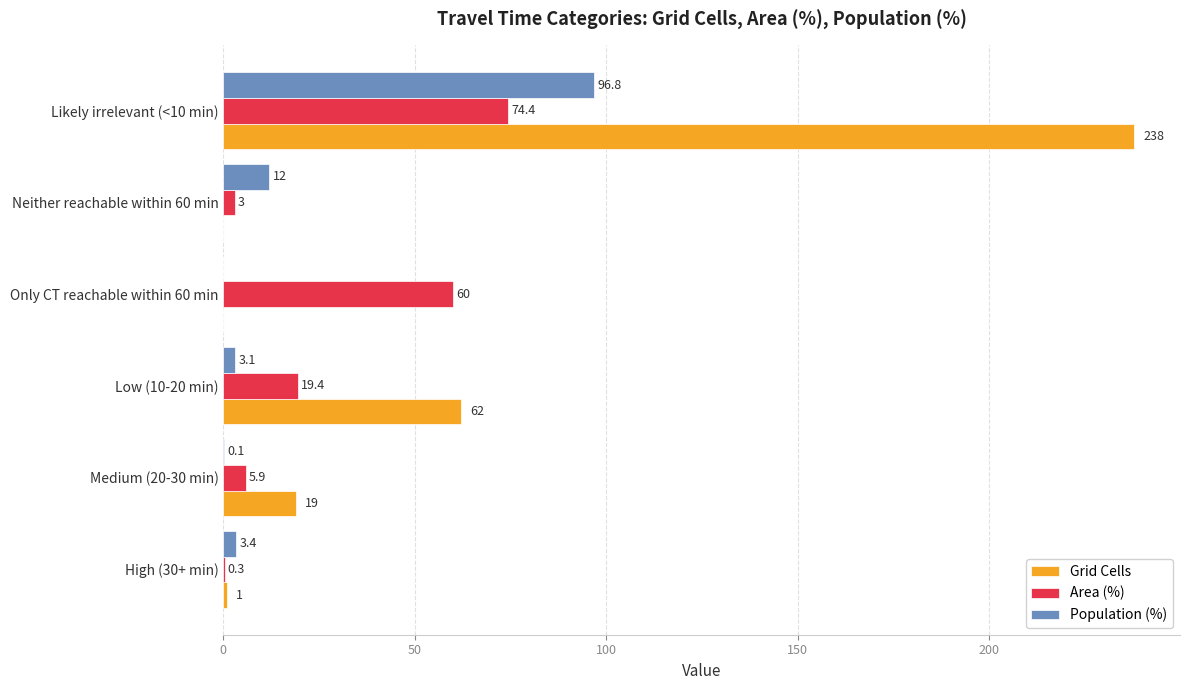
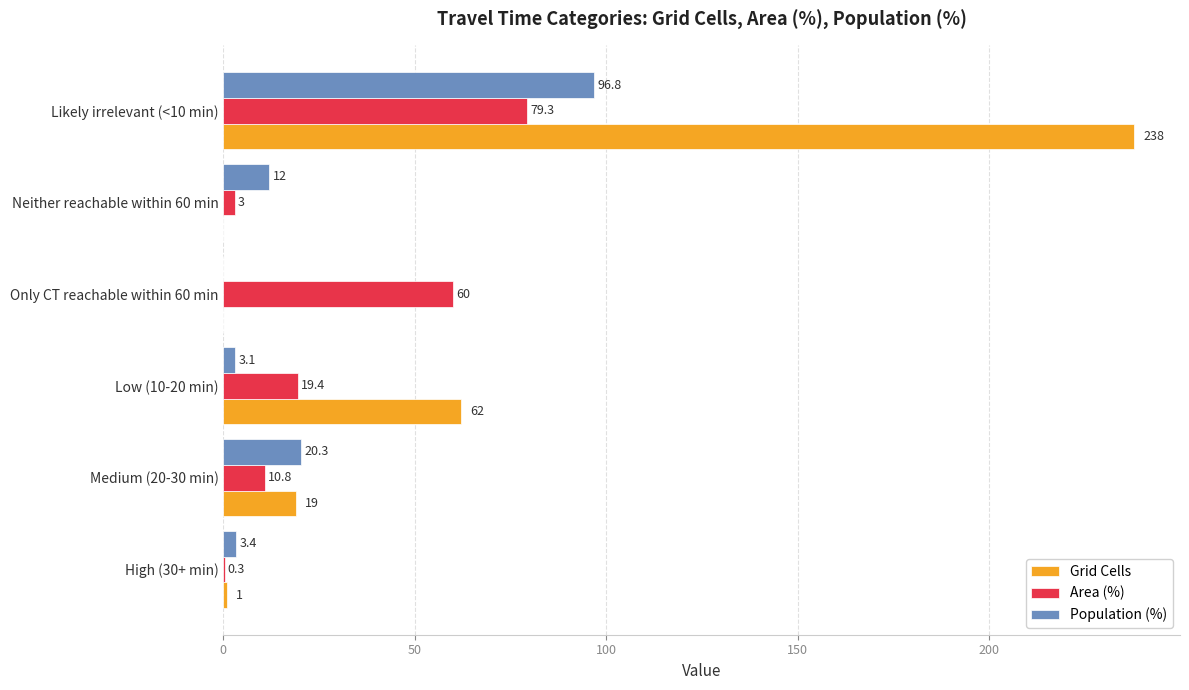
Area (%), Likely irrelevant (<10 min): 74.4 -> 79.3
Population (%), Medium (20-30 min): 0.1 -> 20.3
Area (%), Medium (20-30 min): 5.9 -> 10.8
